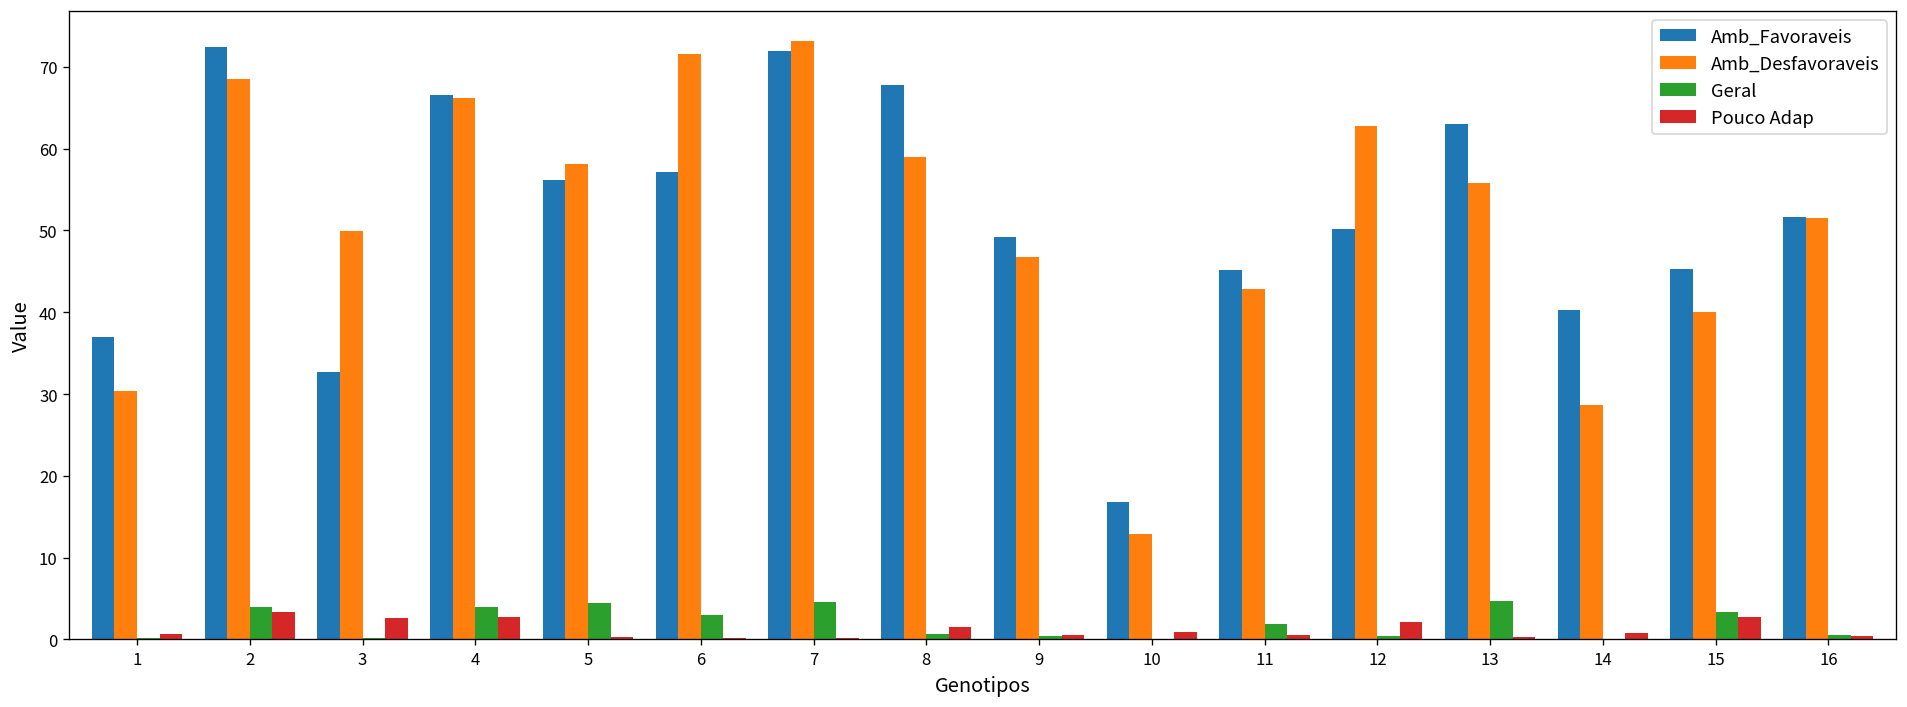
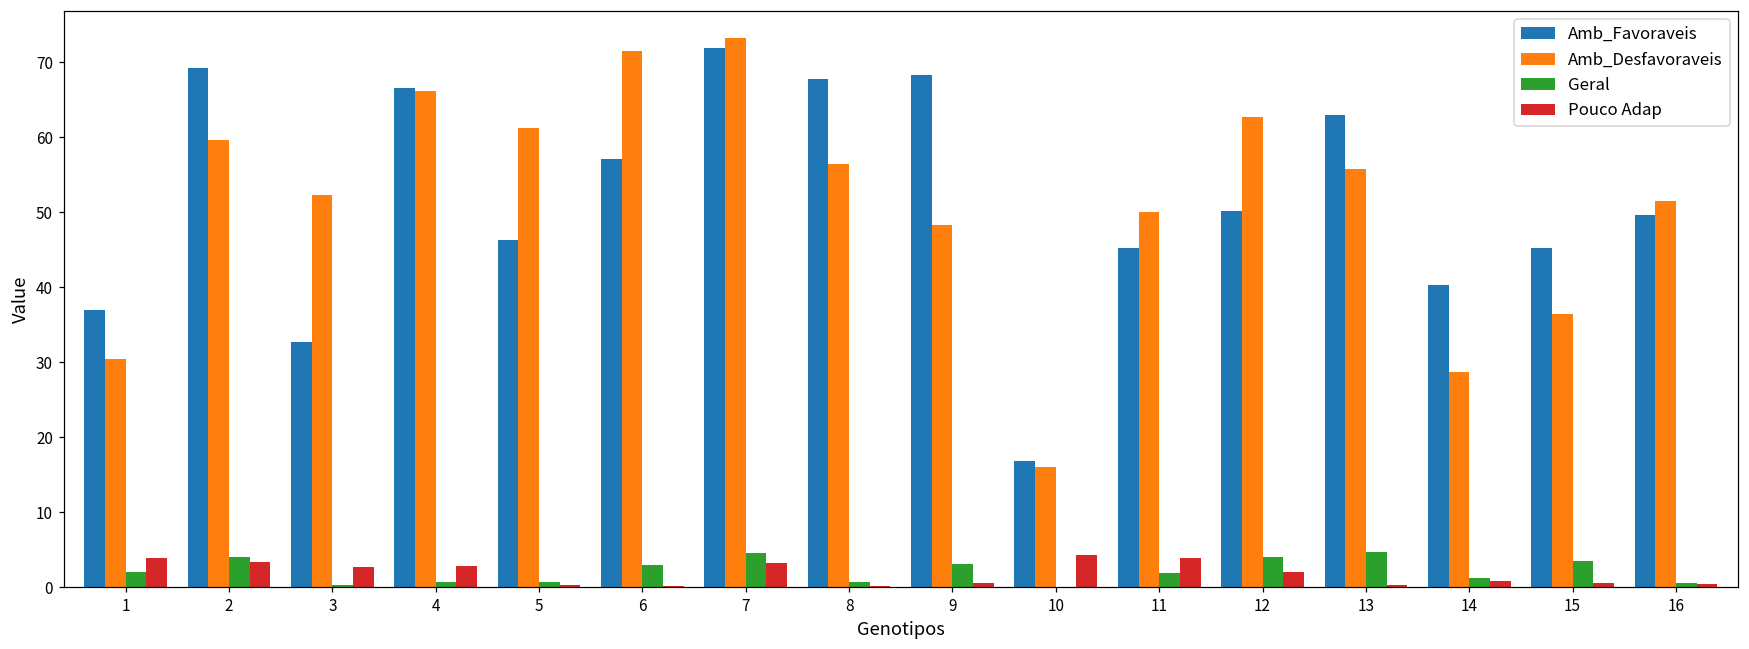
Geral, 1: 0 -> 2
Pouco Adap, 1: 1 -> 4
Amb_Favoraveis, 2: 72 -> 69
Amb_Desfavoraveis, 2: 69 -> 60
Amb_Desfavoraveis, 3: 50 -> 52
Geral, 4: 4 -> 1
Amb_Favoraveis, 5: 56 -> 46
Amb_Desfavoraveis, 5: 58 -> 61
Geral, 5: 4 -> 1
Pouco Adap, 7: 0 -> 3
Amb_Desfavoraveis, 8: 59 -> 56
Pouco Adap, 8: 2 -> 0
Amb_Favoraveis, 9: 49 -> 68
Amb_Desfavoraveis, 9: 47 -> 48
Geral, 9: 0 -> 3
Amb_Desfavoraveis, 10: 13 -> 16
Pouco Adap, 10: 1 -> 4
Amb_Desfavoraveis, 11: 43 -> 50
Pouco Adap, 11: 1 -> 4
Geral, 12: 0 -> 4
Geral, 14: 0 -> 1
Amb_Desfavoraveis, 15: 40 -> 36
Pouco Adap, 15: 3 -> 1
Amb_Favoraveis, 16: 52 -> 50
